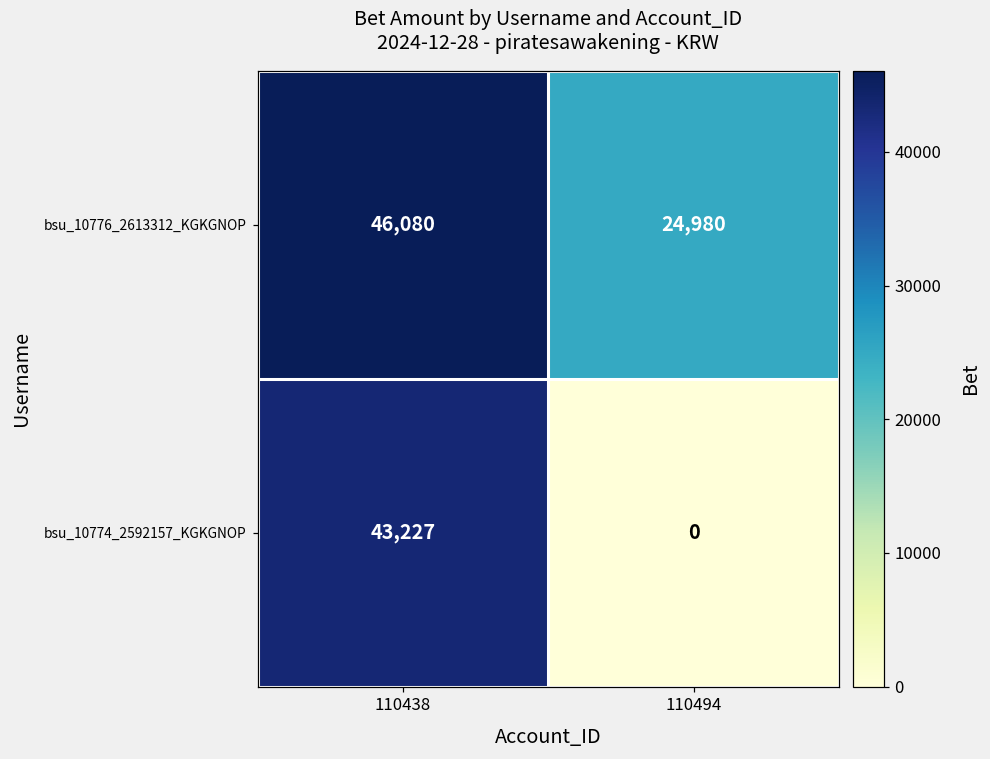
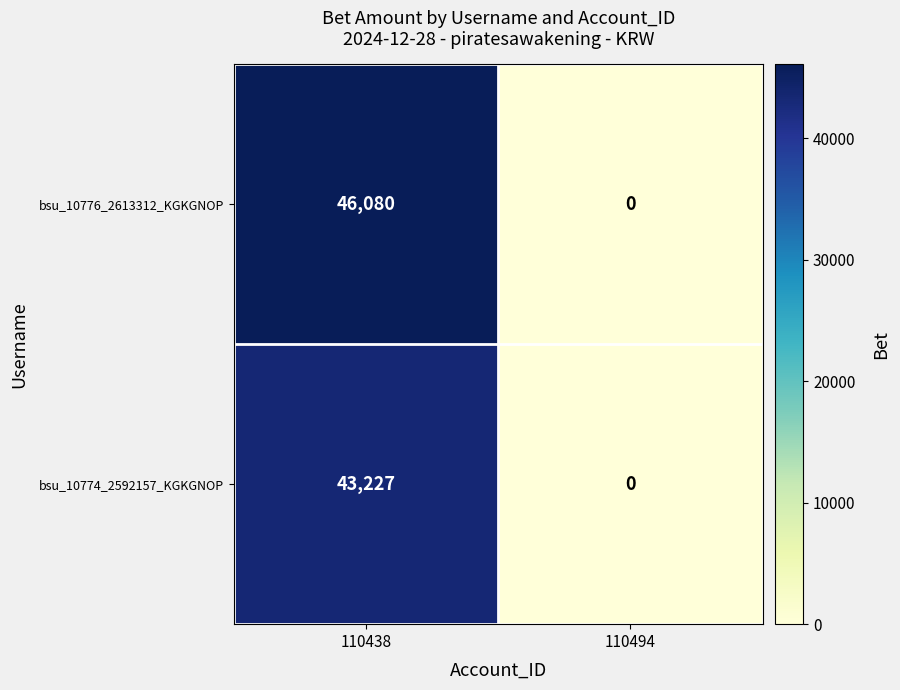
bsu_10776_2613312_KGKGNOP, 110494: 24,980 -> 0
